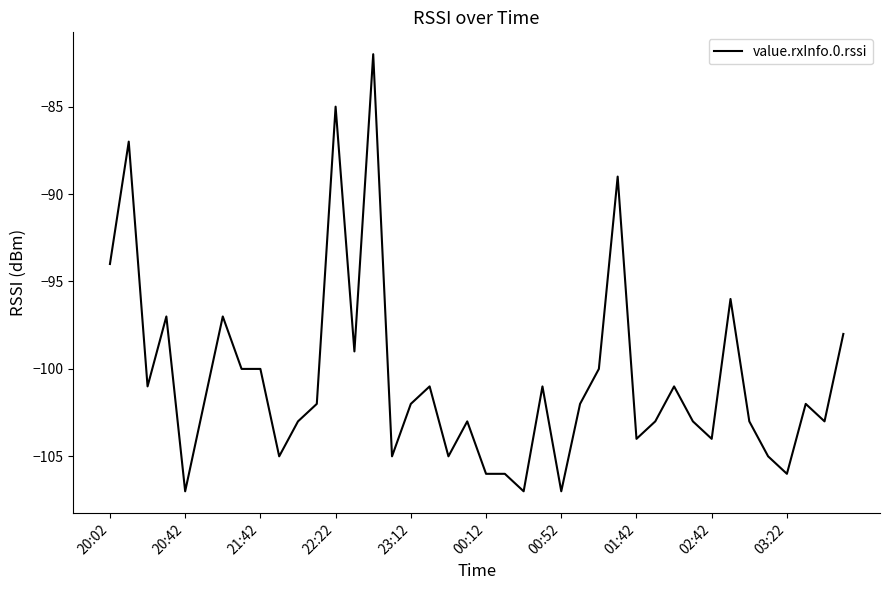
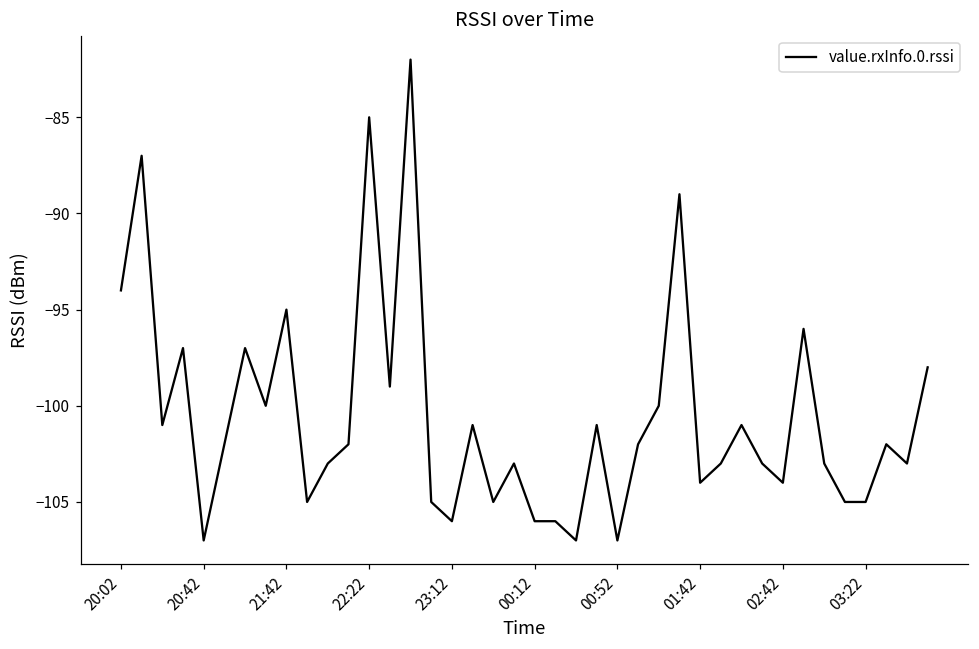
21:42: -100 -> -95
23:12: -102 -> -106
03:22: -106 -> -105
